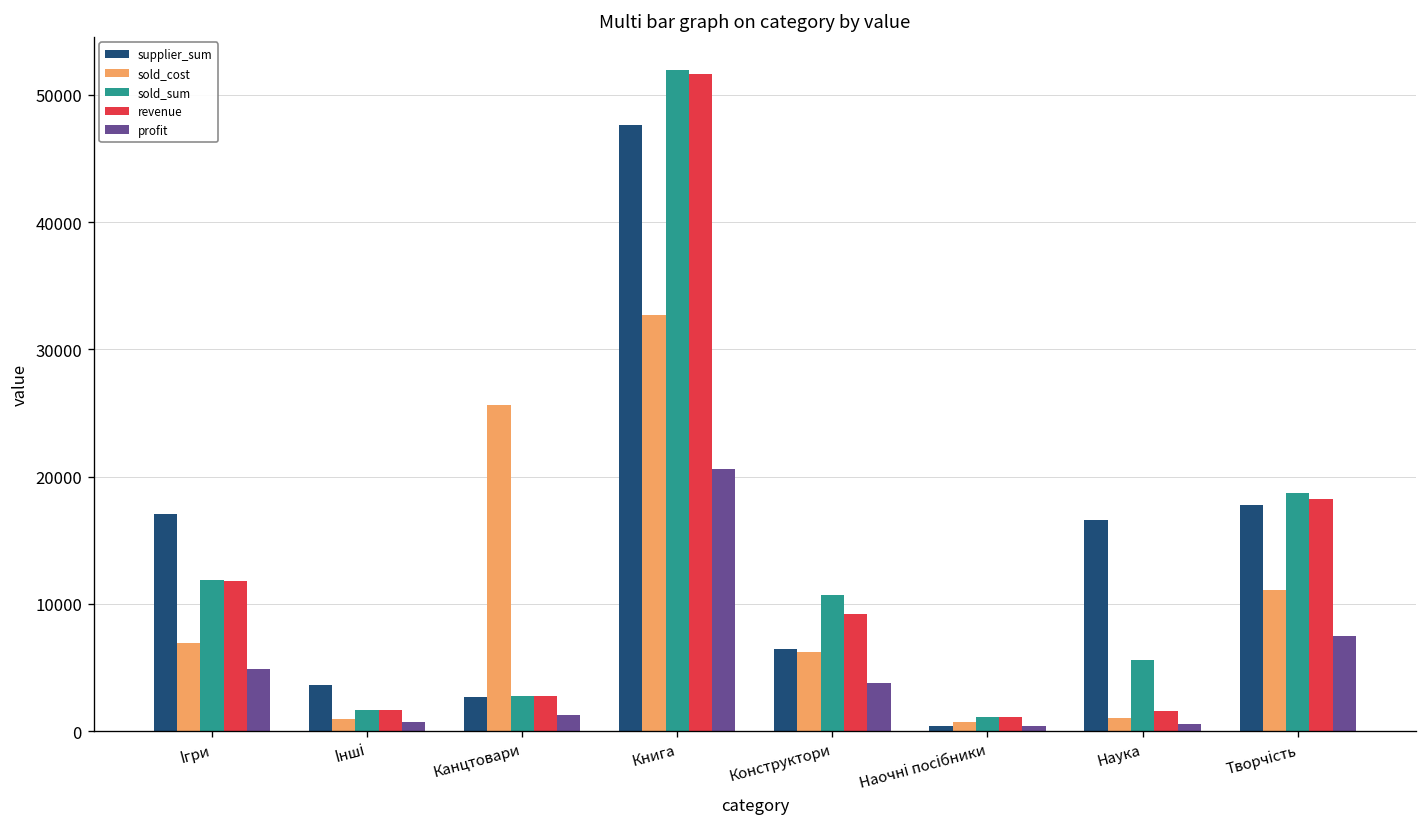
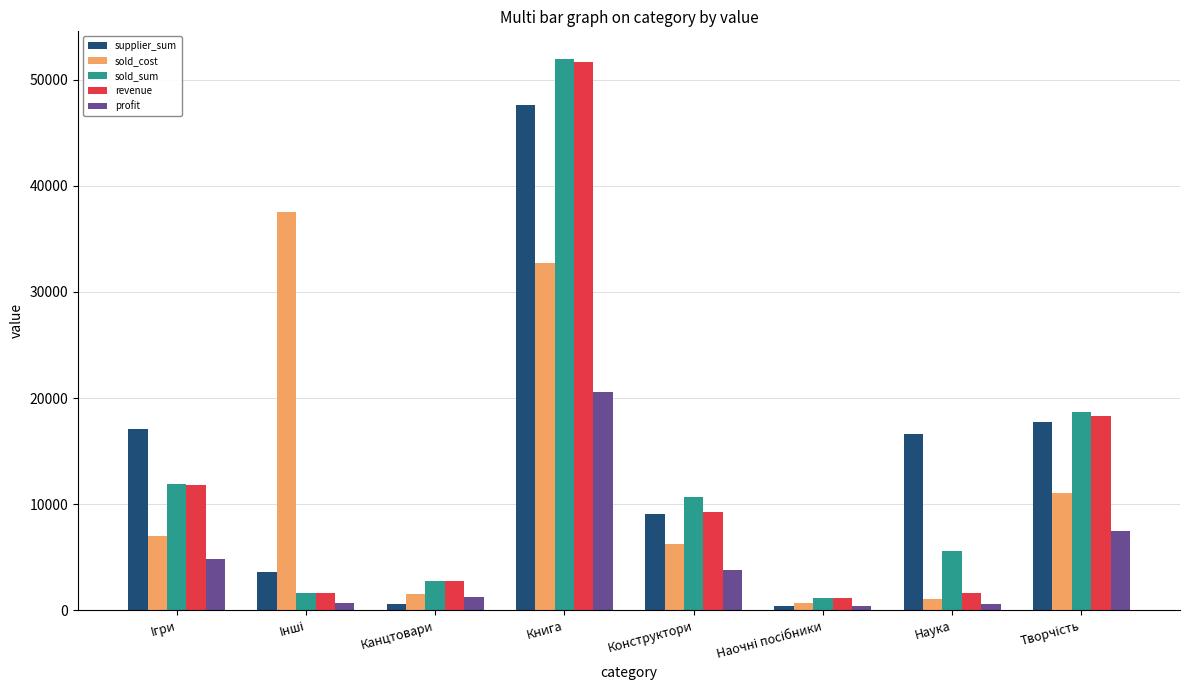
sold_cost, Інші: 900 -> 37600
supplier_sum, Канцтовари: 2700 -> 600
sold_cost, Канцтовари: 25600 -> 1500
supplier_sum, Конструктори: 6500 -> 9000
